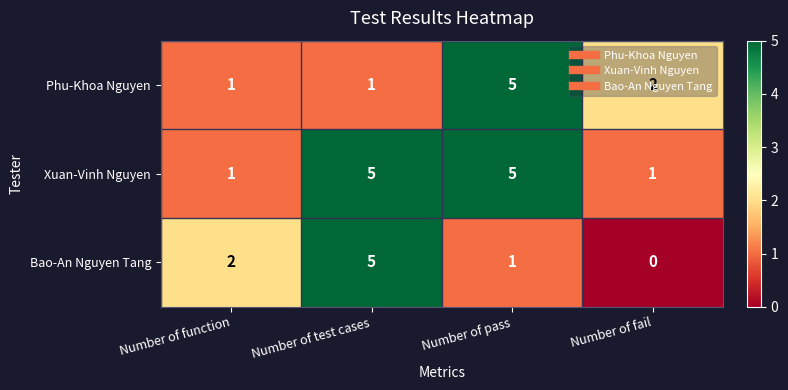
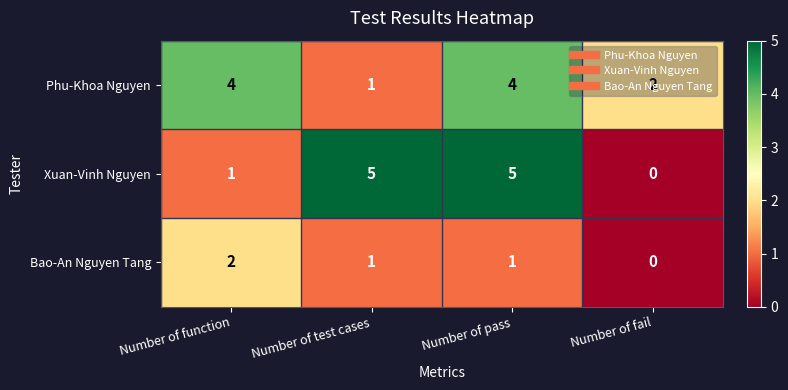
Phu-Khoa Nguyen, Number of function: 1 -> 4
Phu-Khoa Nguyen, Number of pass: 5 -> 4
Xuan-Vinh Nguyen, Number of fail: 1 -> 0
Bao-An Nguyen Tang, Number of test cases: 5 -> 1
